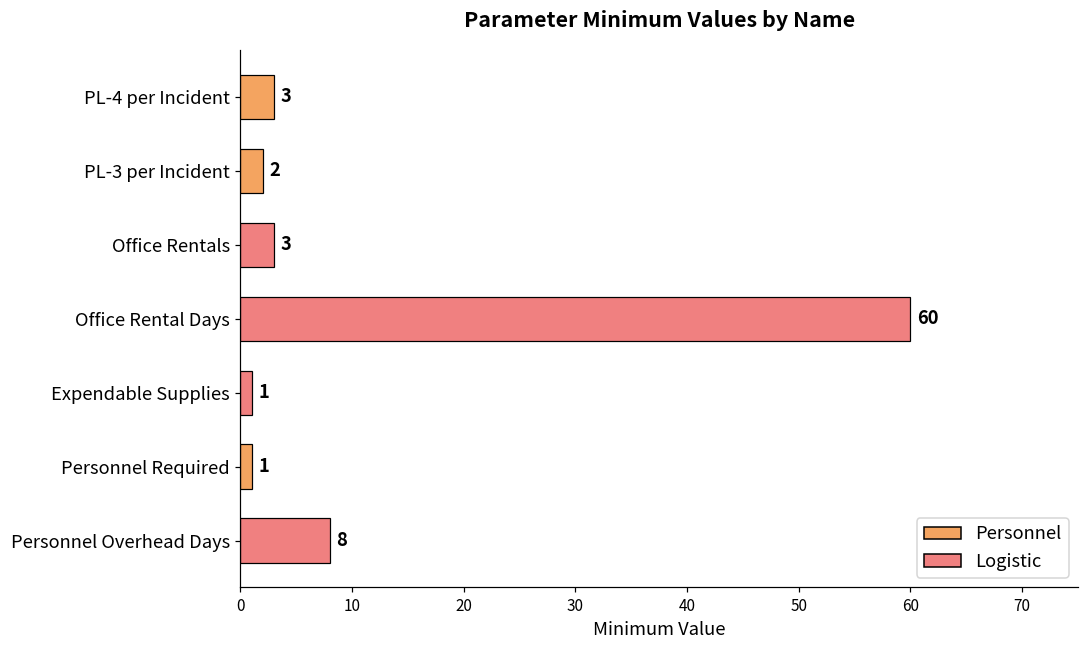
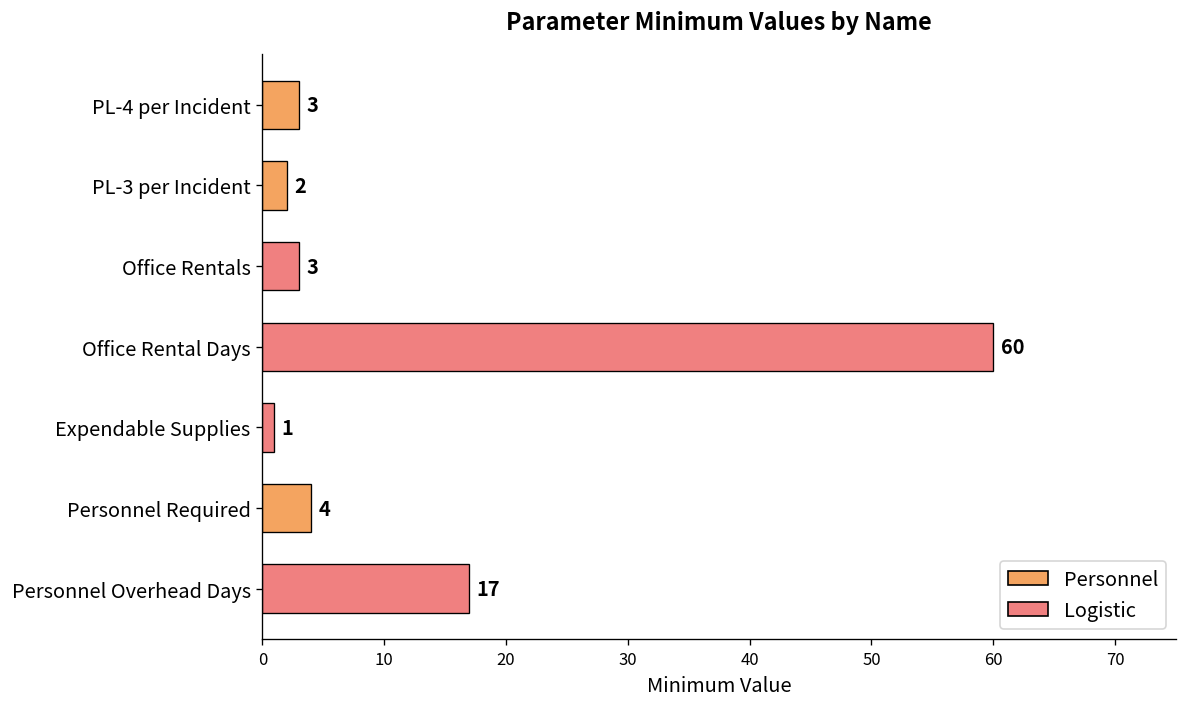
Personnel Required: 1 -> 4
Personnel Overhead Days: 8 -> 17
